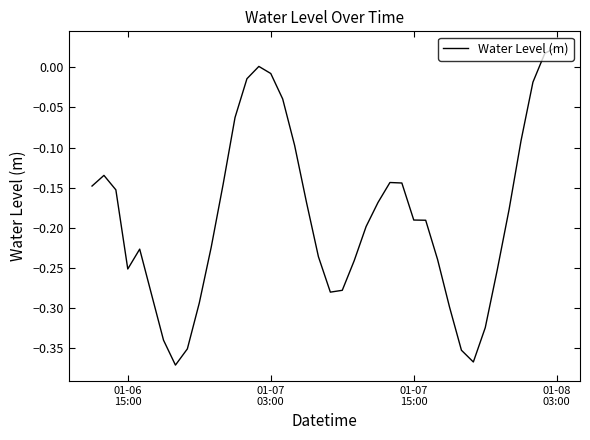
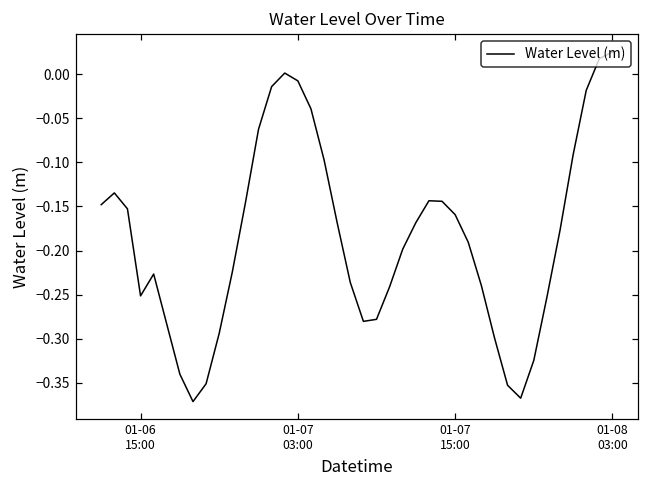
01-07 15:00: -0.19 -> -0.16
